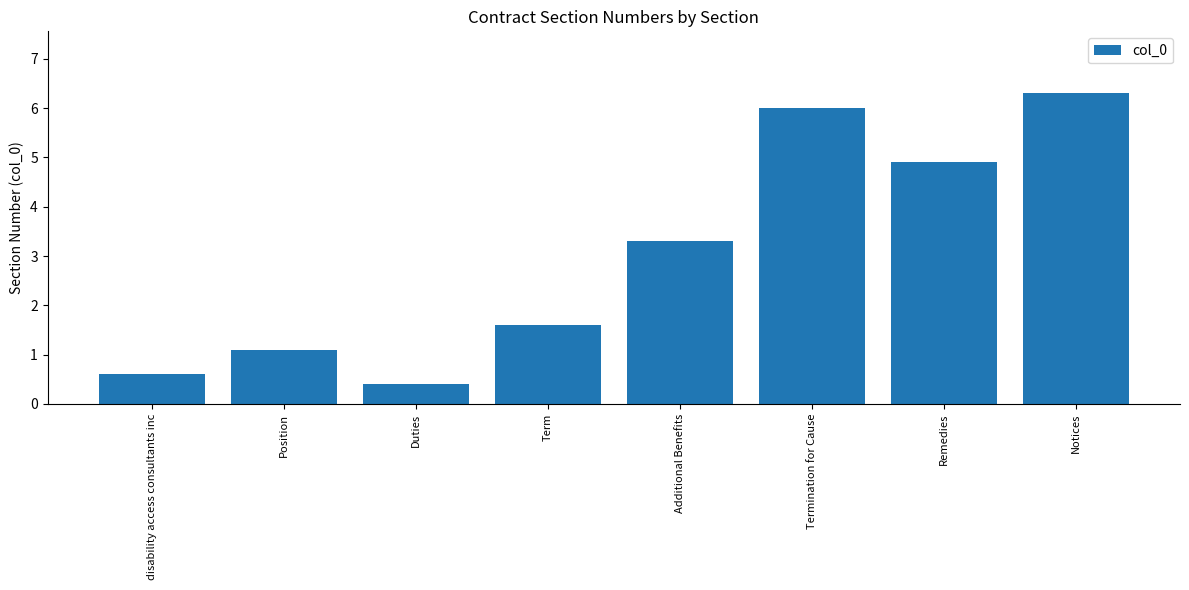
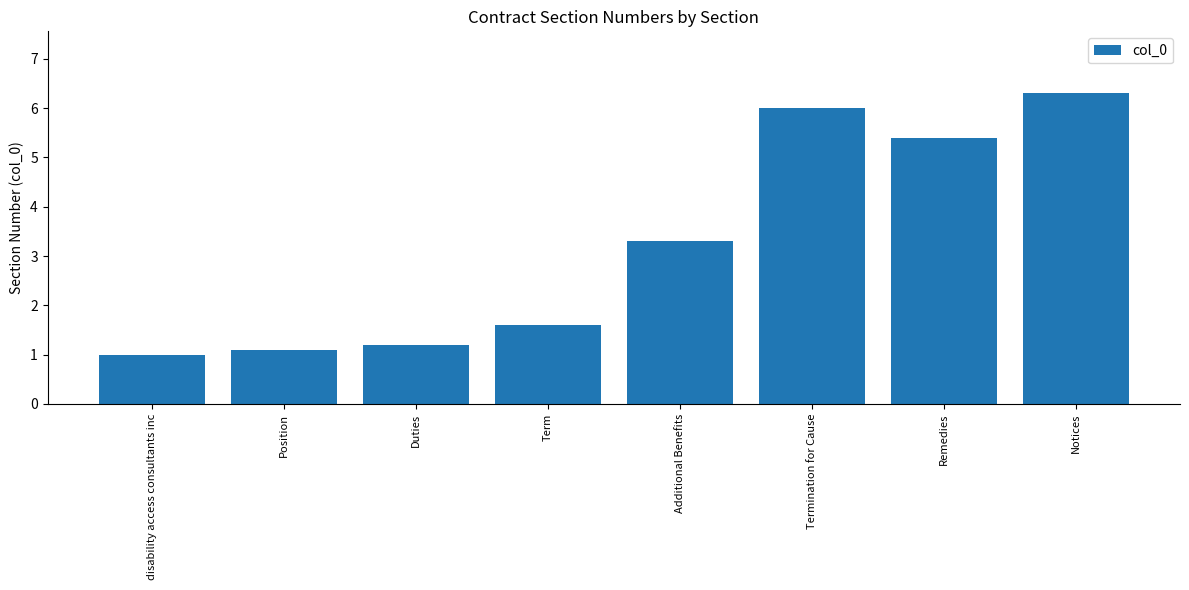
disability access consultants inc: 0.6 -> 1.0
Duties: 0.4 -> 1.2
Remedies: 4.9 -> 5.4
